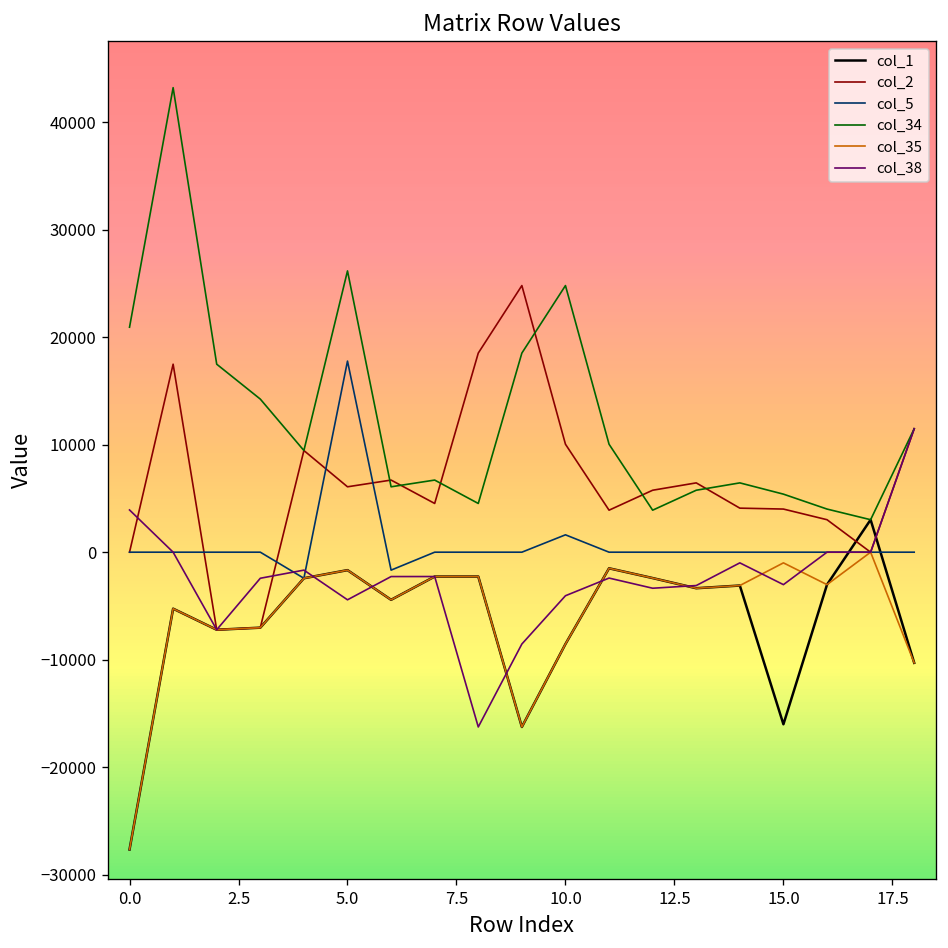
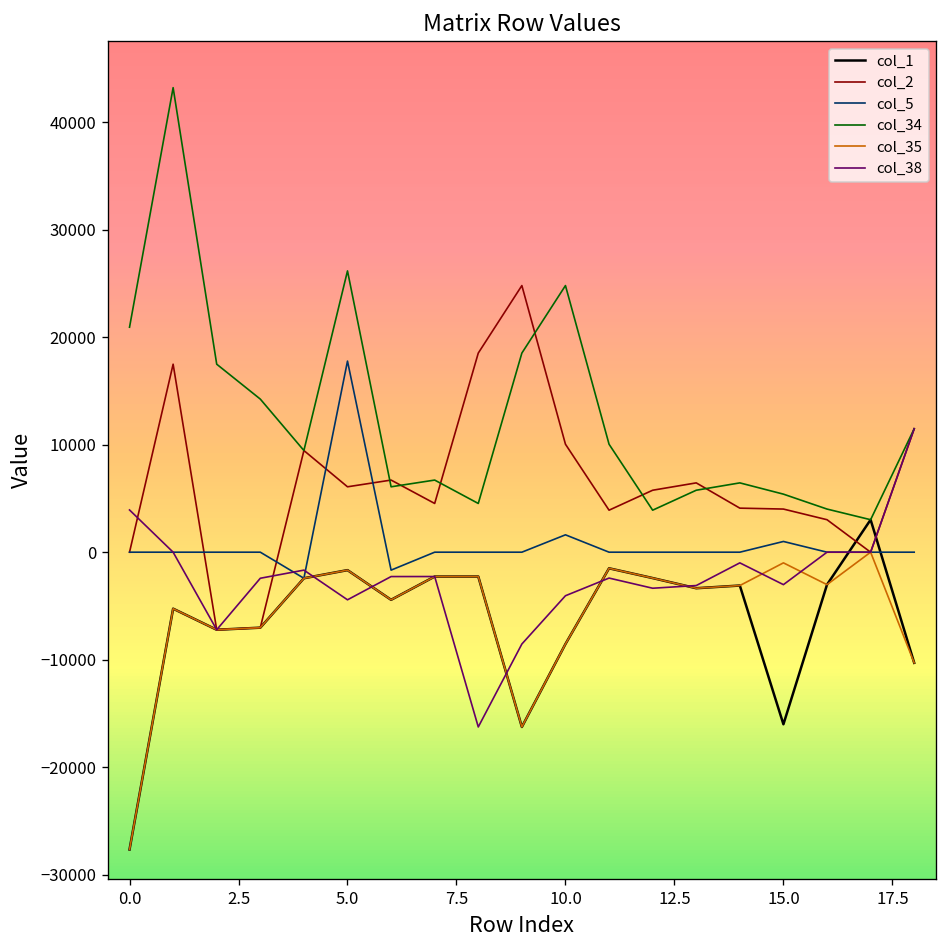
col_5, 15.0: 0 -> 1000
